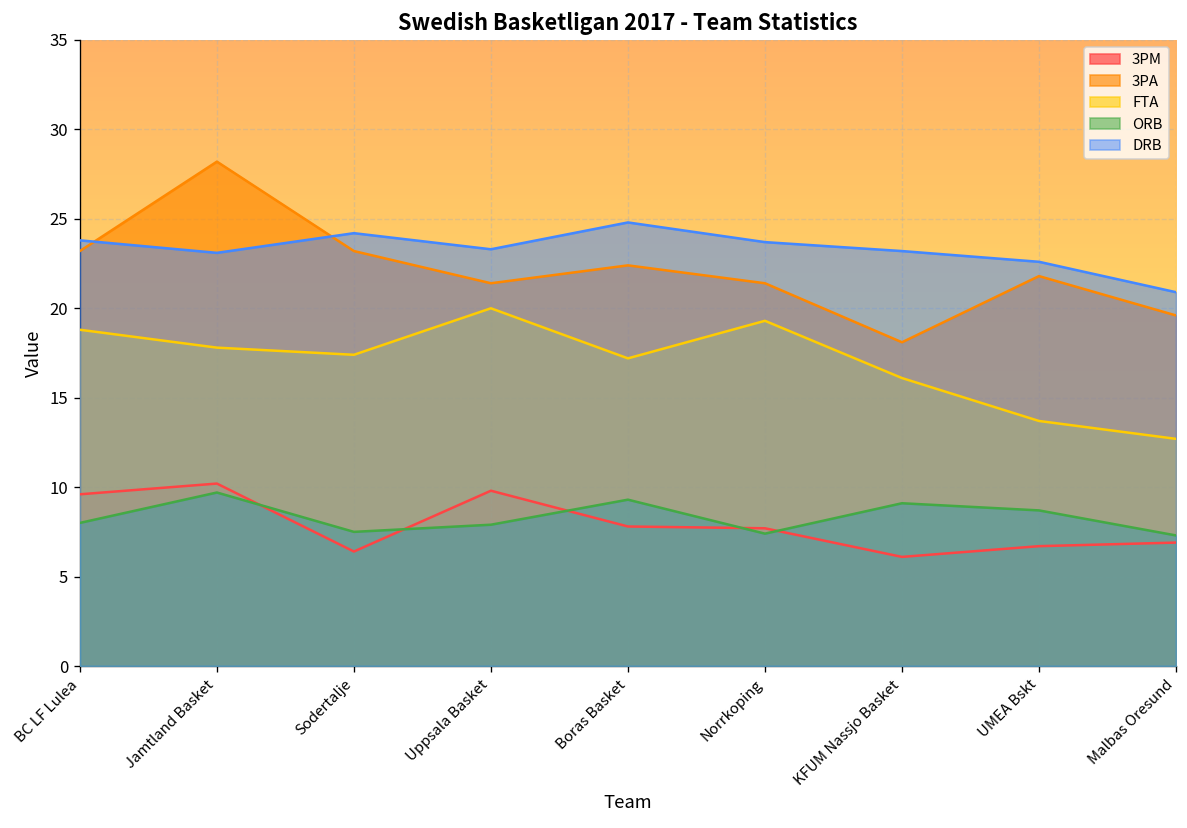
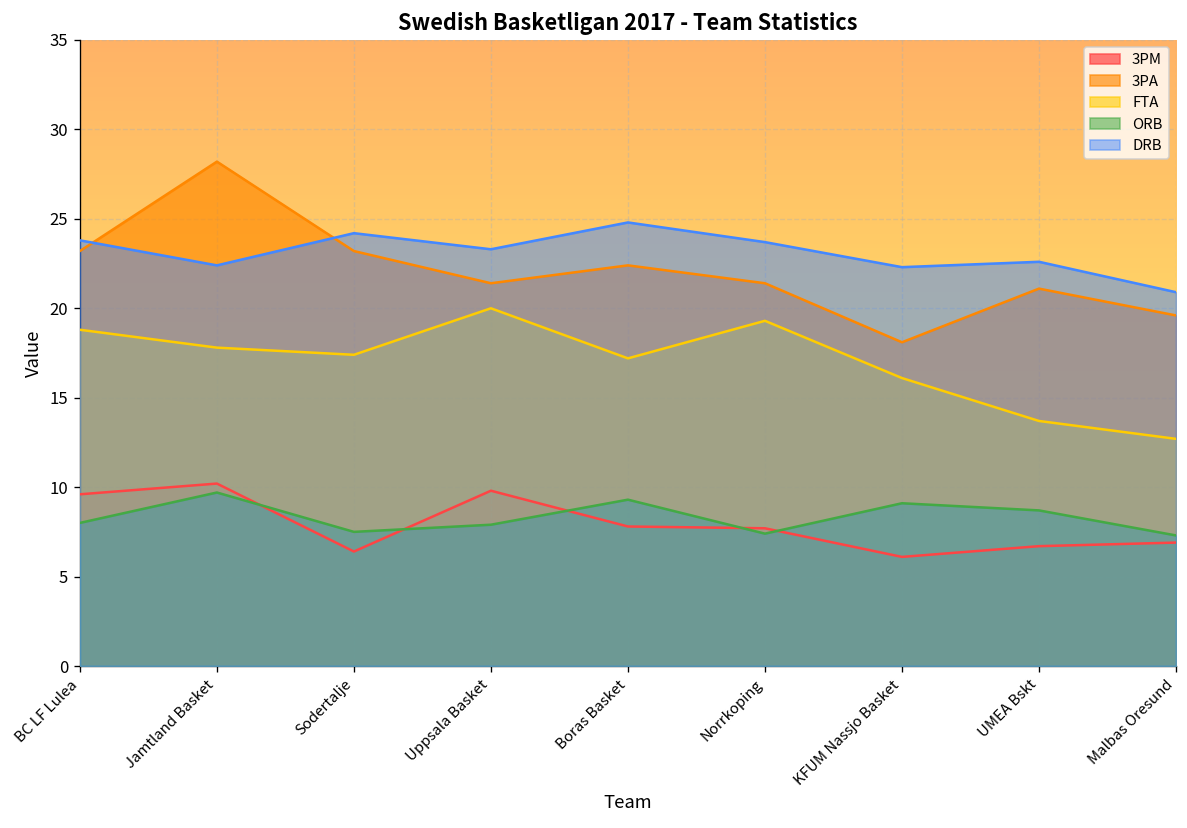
DRB, Jamtland Basket: 23.1 -> 22.4
DRB, KFUM Nassjo Basket: 23.2 -> 22.3
3PA, UMEA Bskt: 21.8 -> 21.1
